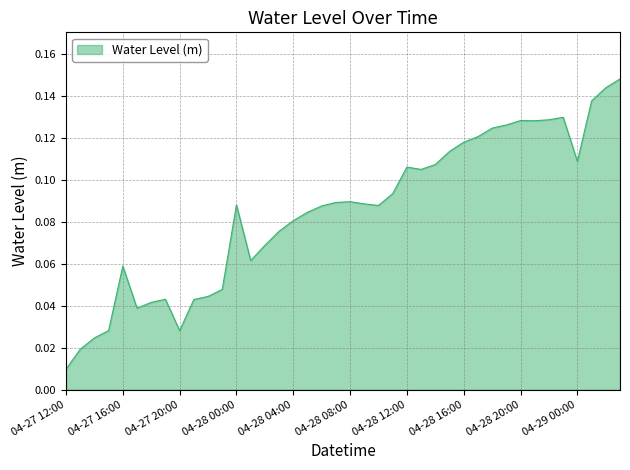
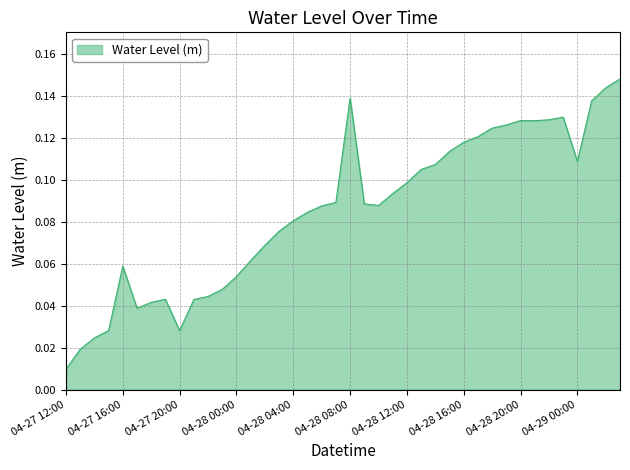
04-28 00:00: 0.088 -> 0.054
04-28 08:00: 0.090 -> 0.139
04-28 12:00: 0.106 -> 0.099
